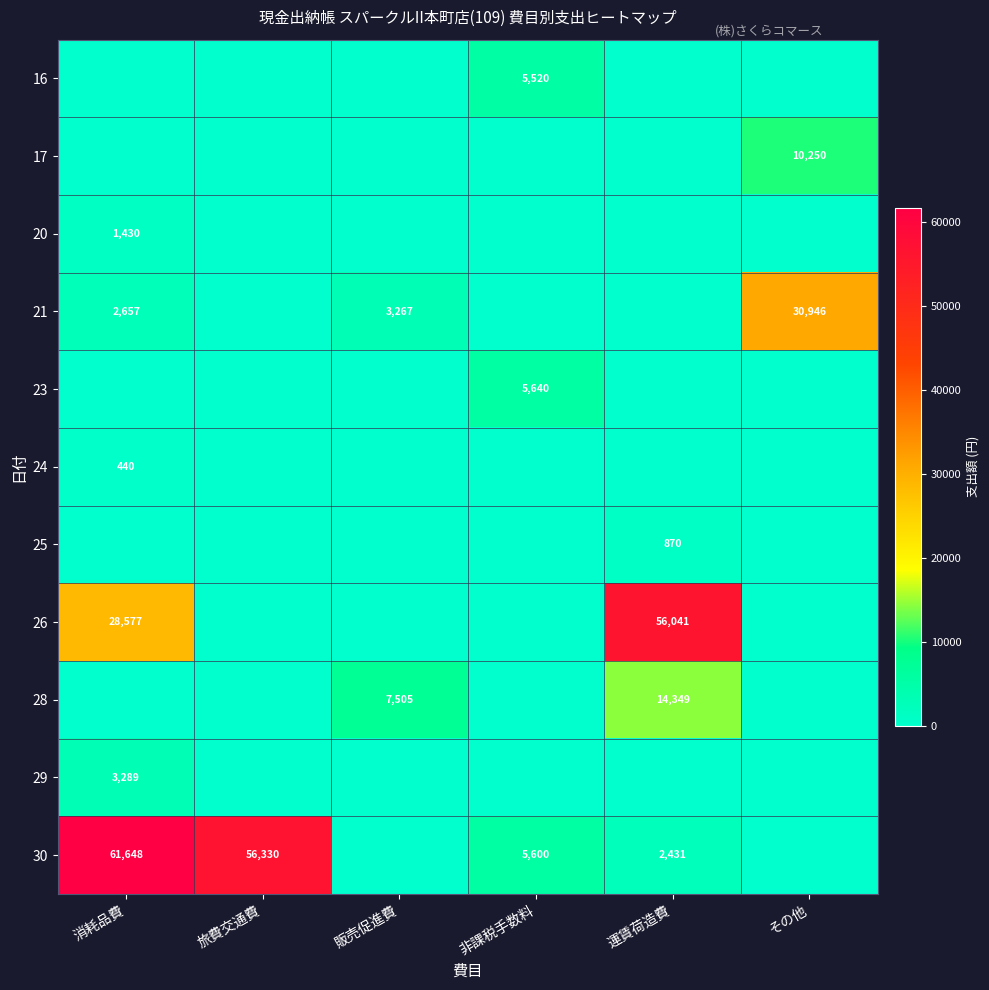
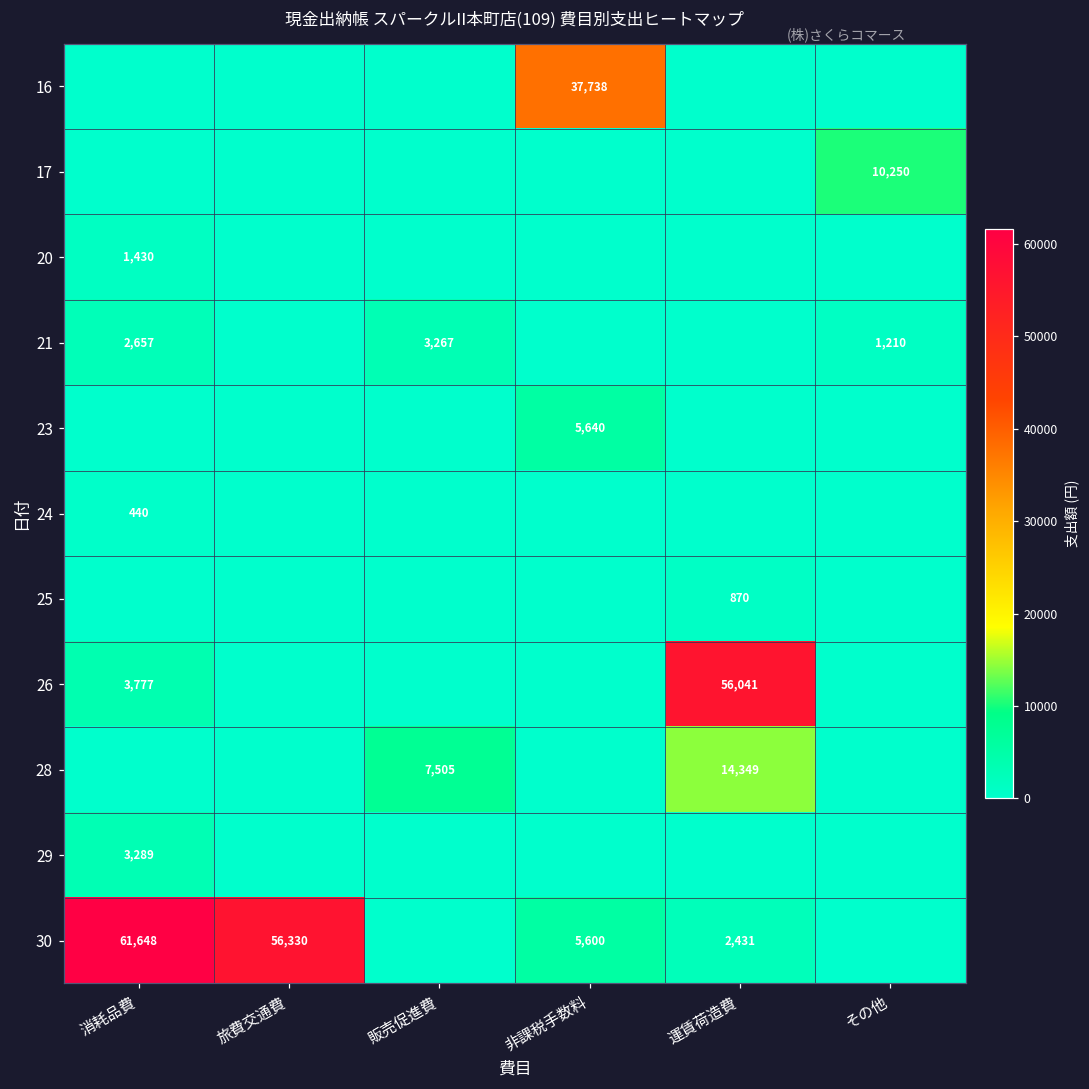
16, 非課税手数料: 5,520 -> 37,738
21, その他: 30,946 -> 1,210
26, 消耗品費: 28,577 -> 3,777
